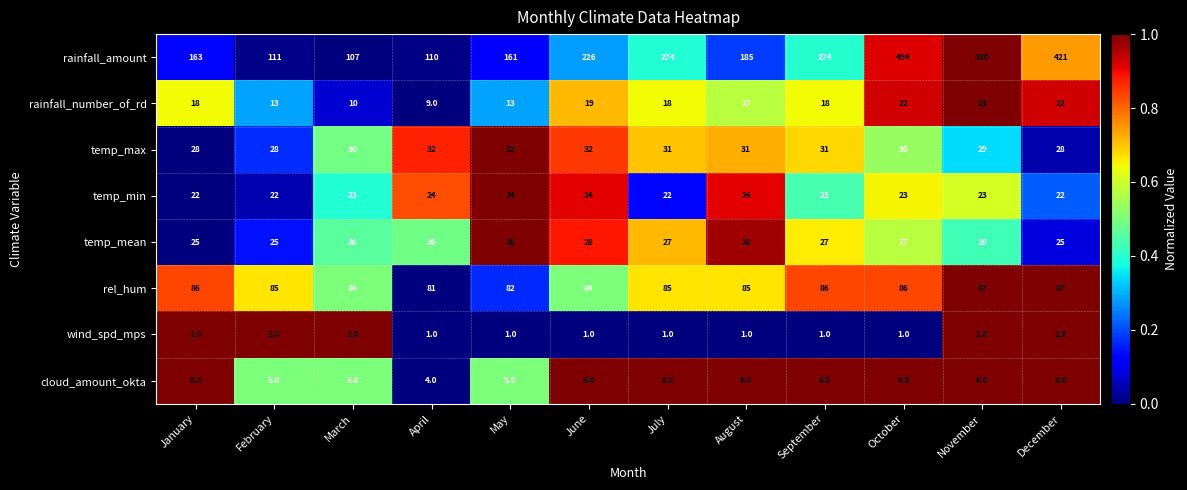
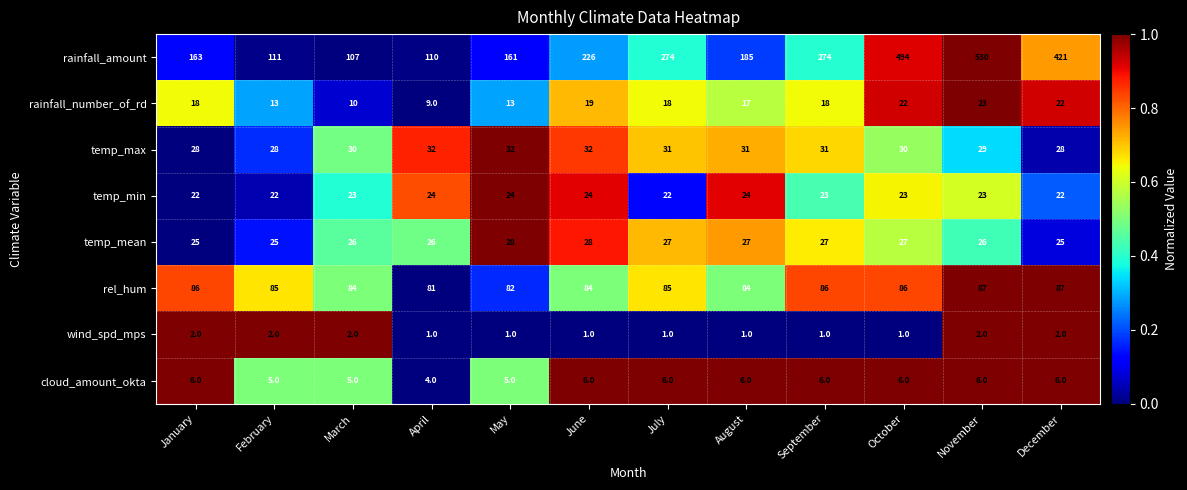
temp_mean, August: 28 -> 27
rel_hum, August: 85 -> 84
